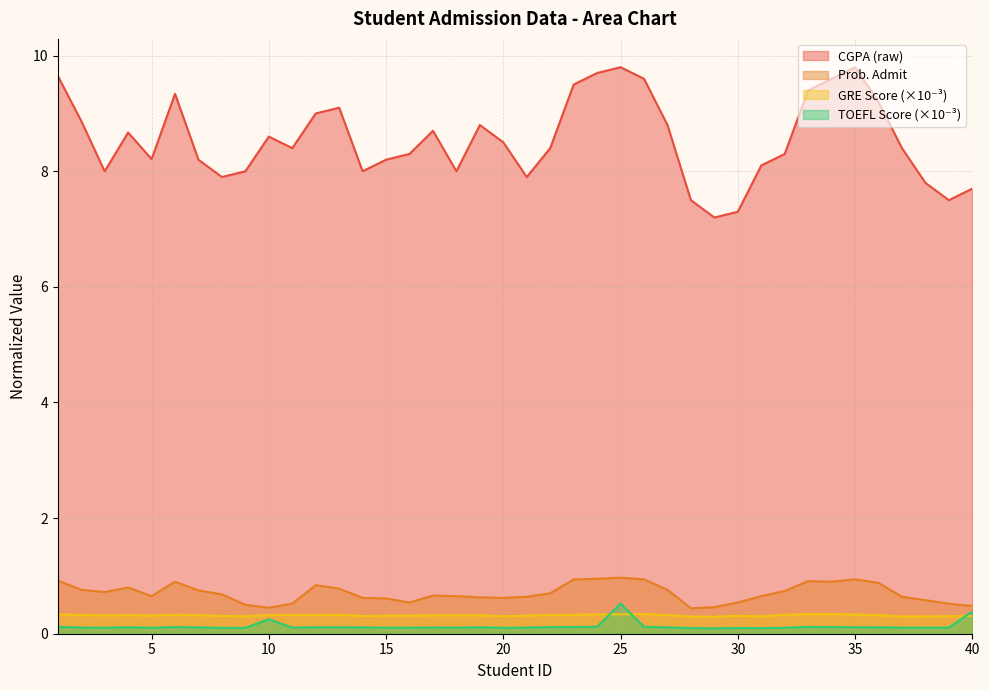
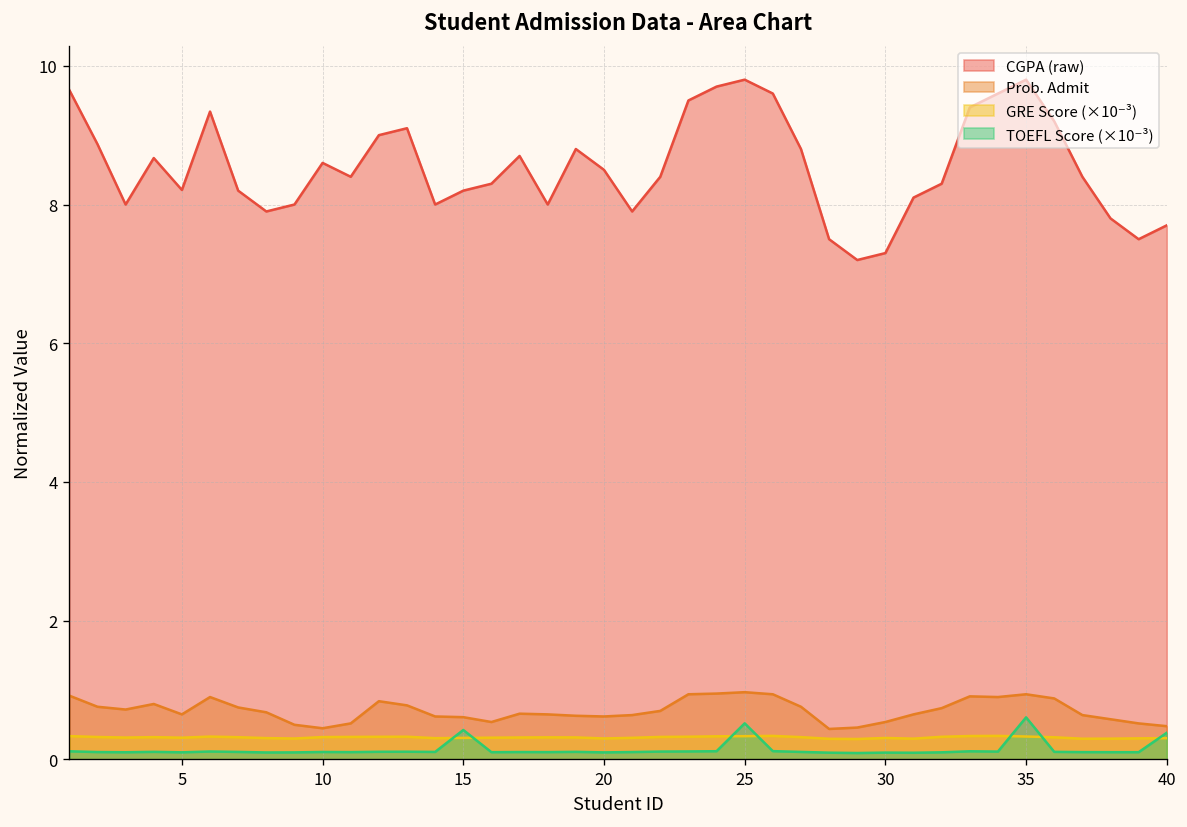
TOEFL Score (×10⁻³), 10: 0.2 -> 0.1
TOEFL Score (×10⁻³), 15: 0.1 -> 0.4
TOEFL Score (×10⁻³), 35: 0.1 -> 0.6
